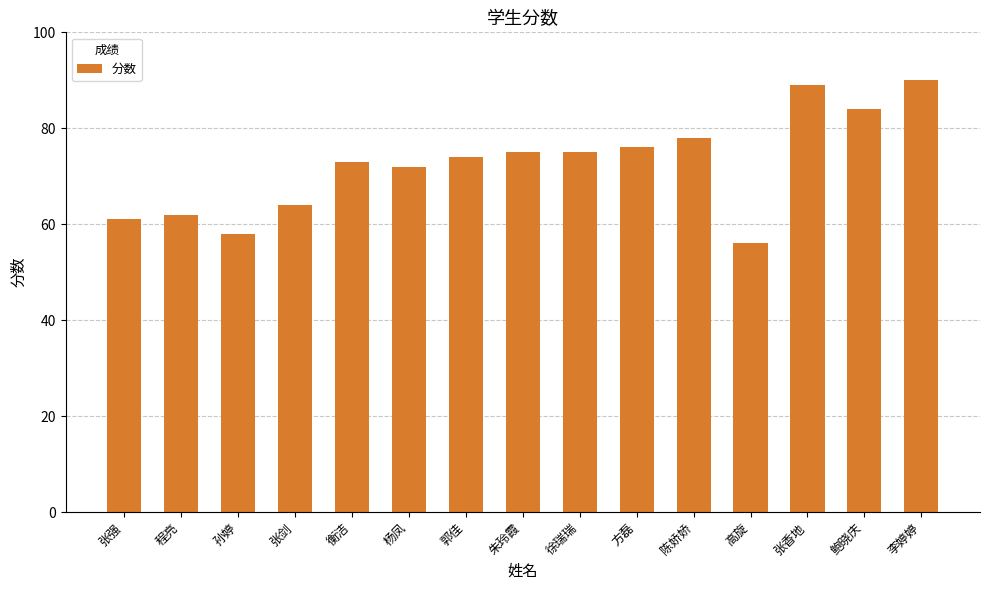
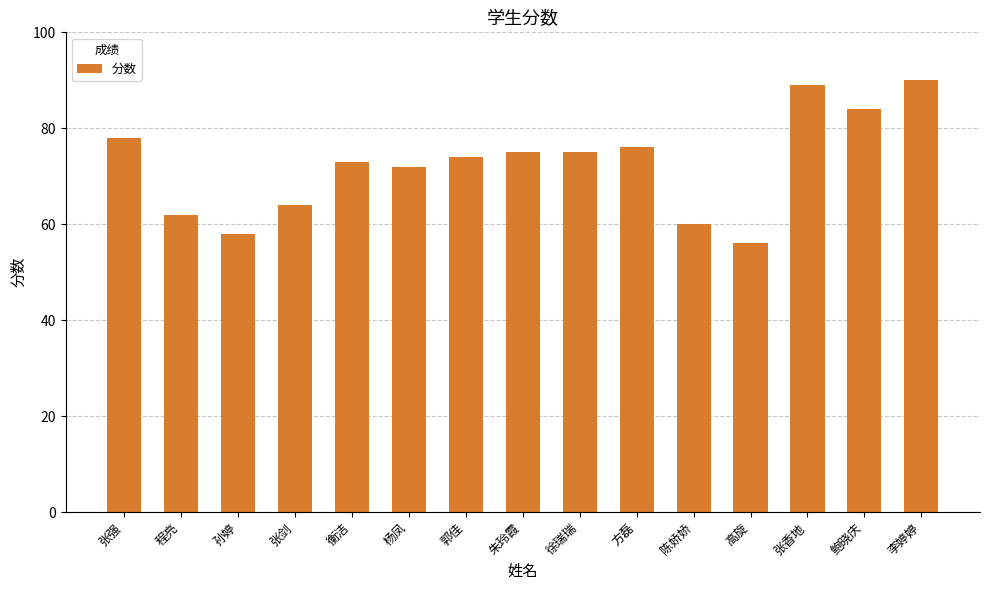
张强: 61 -> 78
陈娇娇: 78 -> 60
